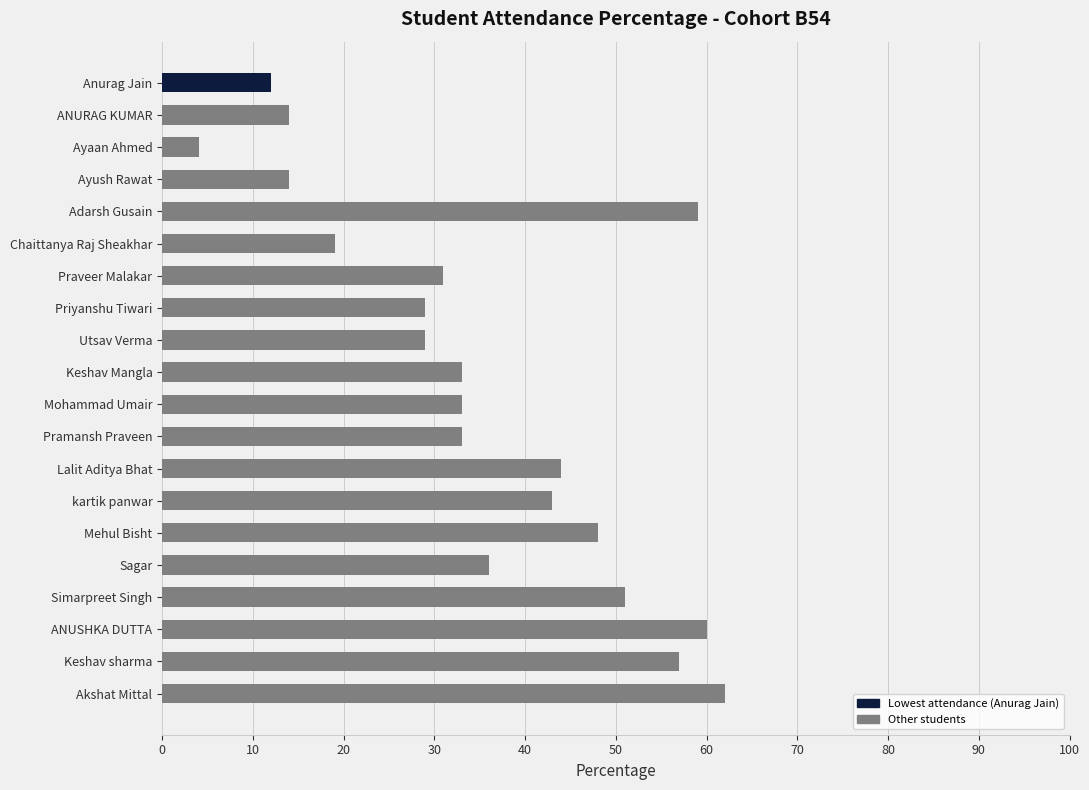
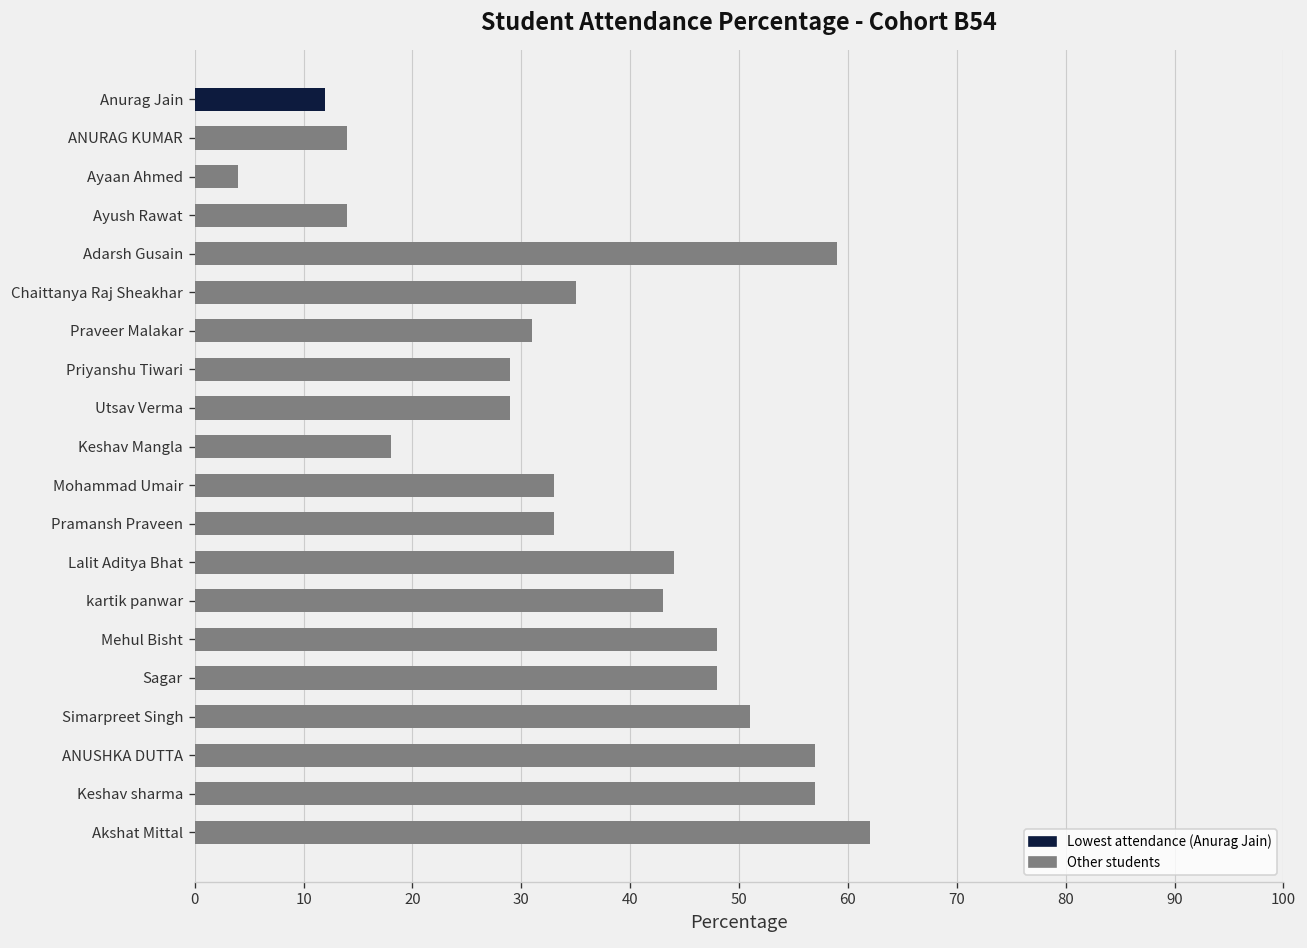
Chaittanya Raj Sheakhar: 19 -> 35
Keshav Mangla: 33 -> 18
Sagar: 36 -> 48
ANUSHKA DUTTA: 60 -> 57
